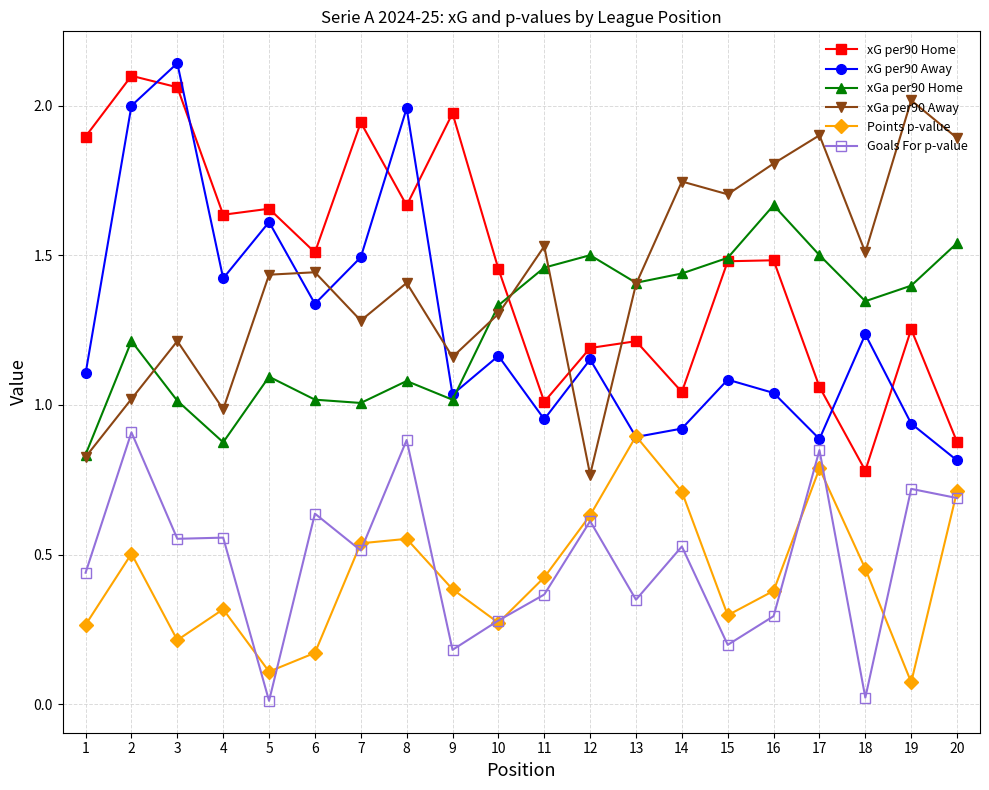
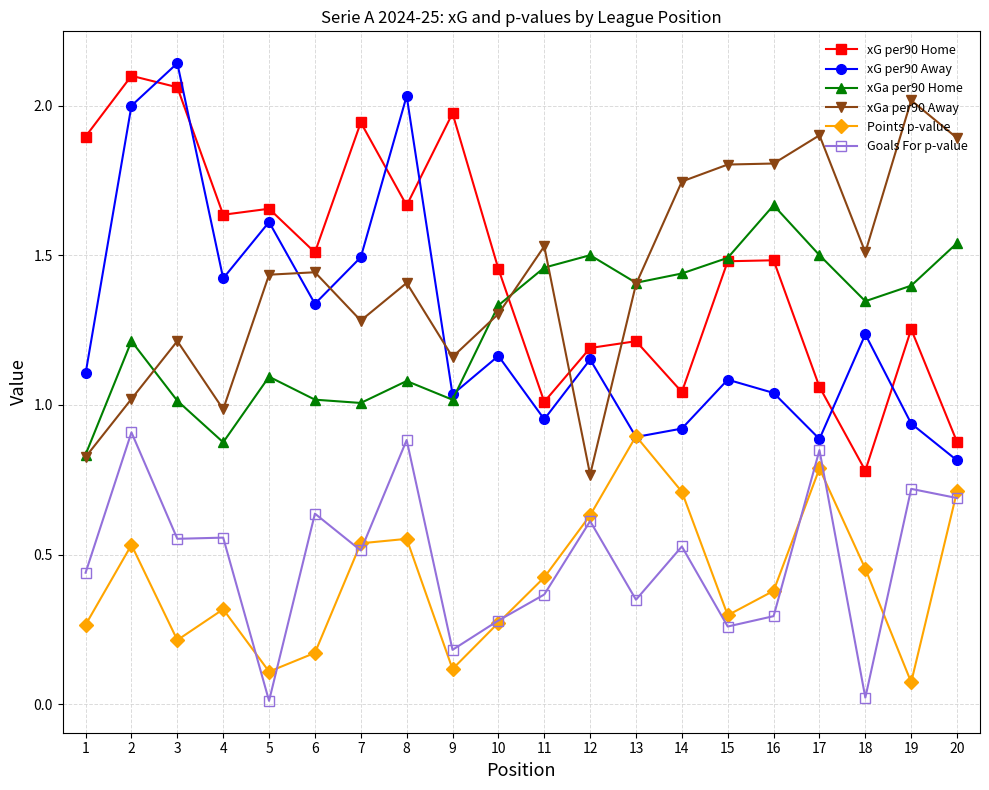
Points p-value, 2: 0.50 -> 0.53
xG per90 Away, 8: 1.99 -> 2.03
Points p-value, 9: 0.38 -> 0.12
xGa per90 Away, 15: 1.70 -> 1.80
Goals For p-value, 15: 0.20 -> 0.26
